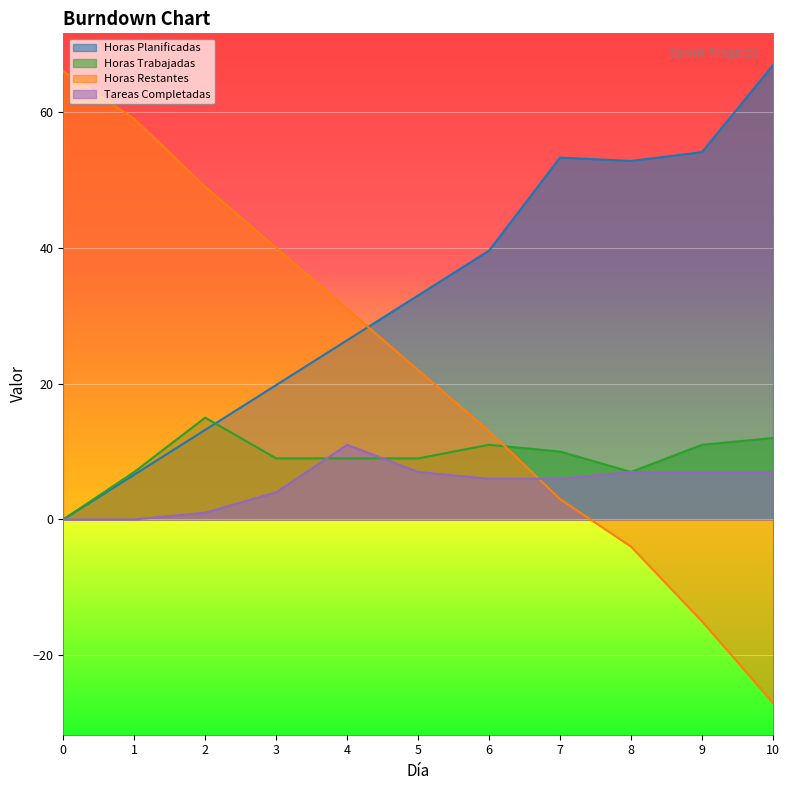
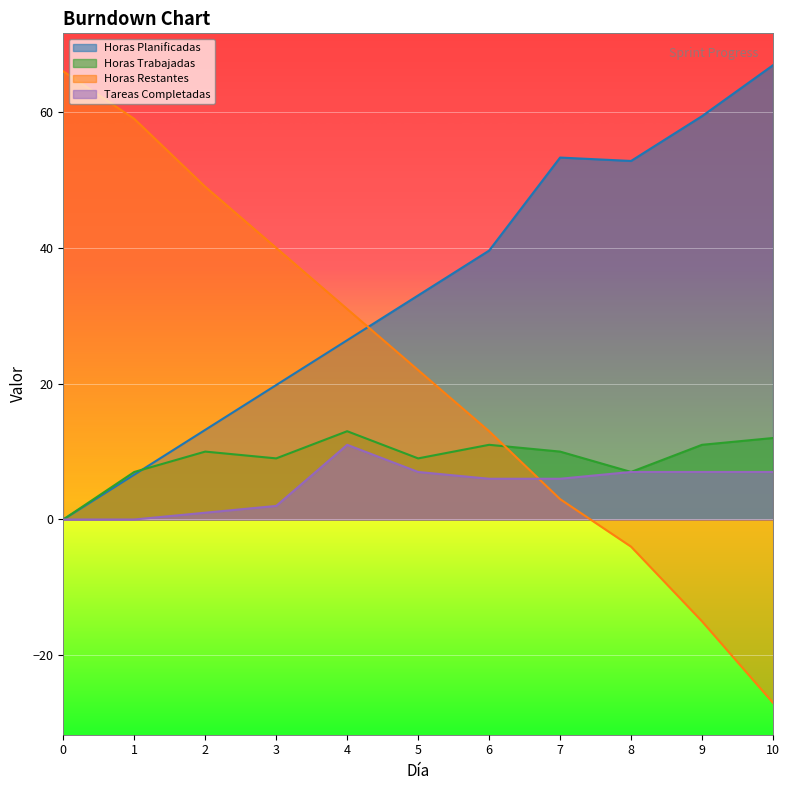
Horas Trabajadas, 2: 15 -> 10
Tareas Completadas, 3: 4 -> 2
Horas Trabajadas, 4: 9 -> 13
Horas Planificadas, 9: 54 -> 59
